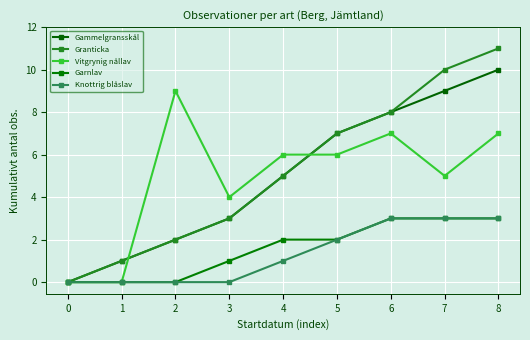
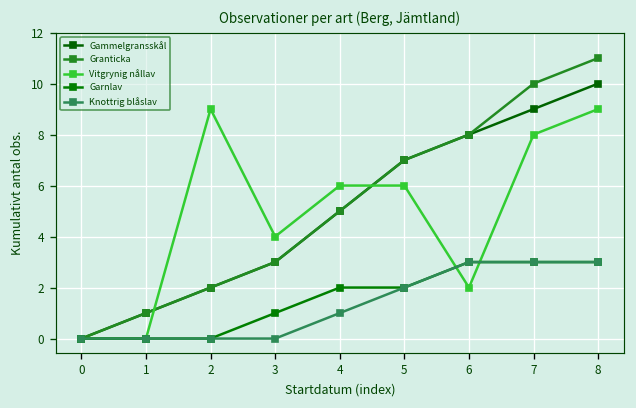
Vitgrynig nållav, 6: 7 -> 2
Vitgrynig nållav, 7: 5 -> 8
Vitgrynig nållav, 8: 7 -> 9
